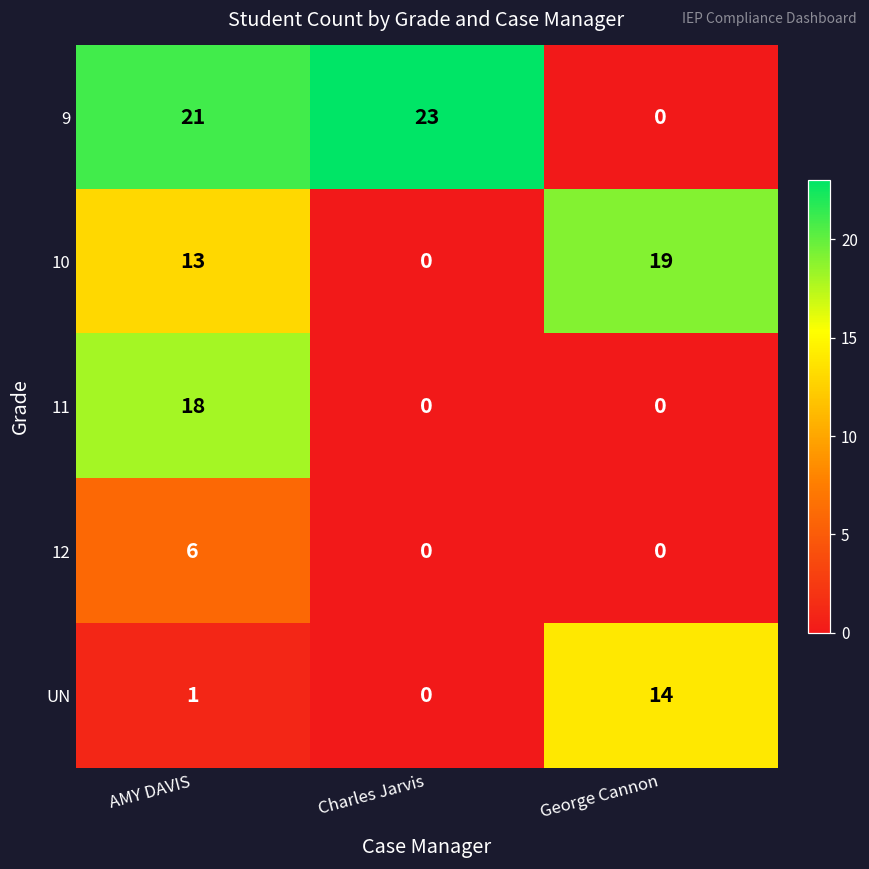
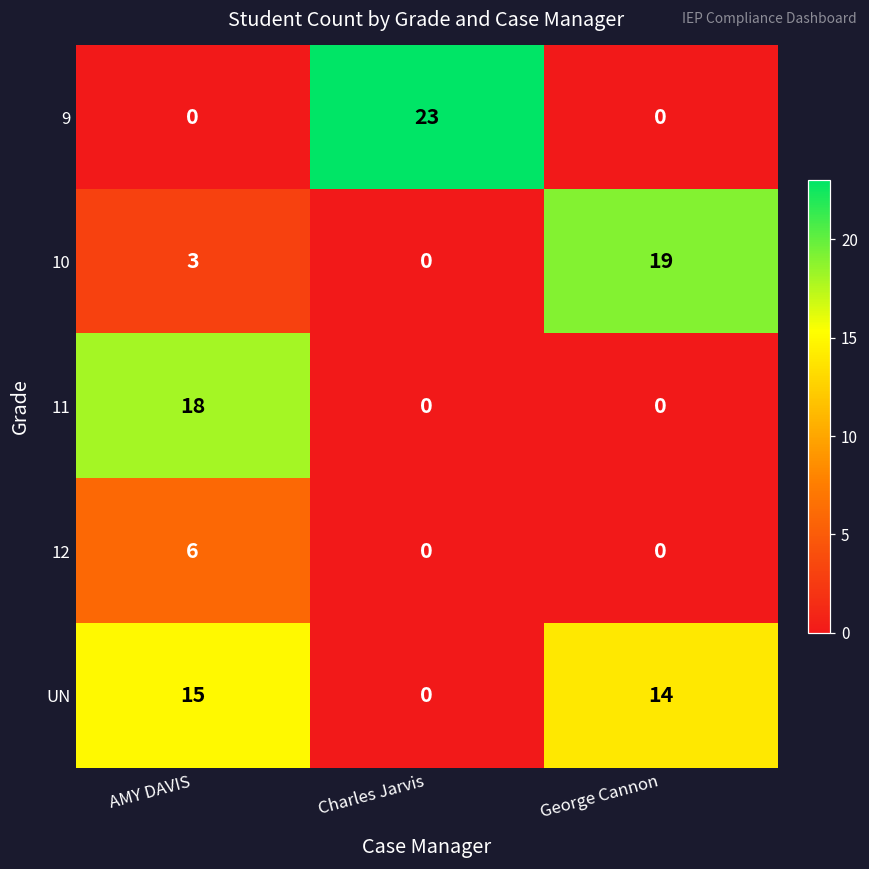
9, AMY DAVIS: 21 -> 0
10, AMY DAVIS: 13 -> 3
UN, AMY DAVIS: 1 -> 15
